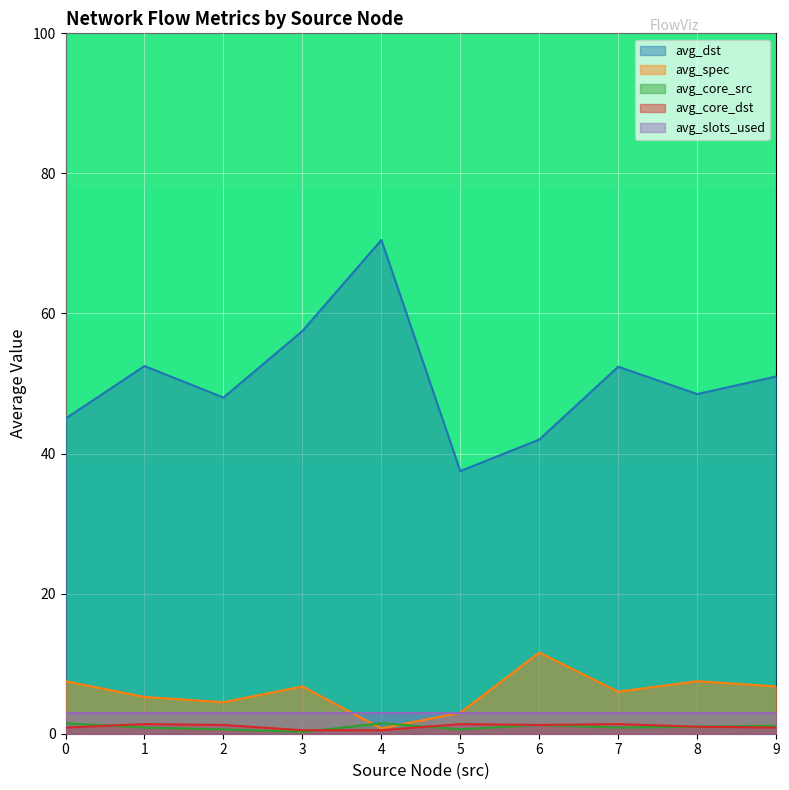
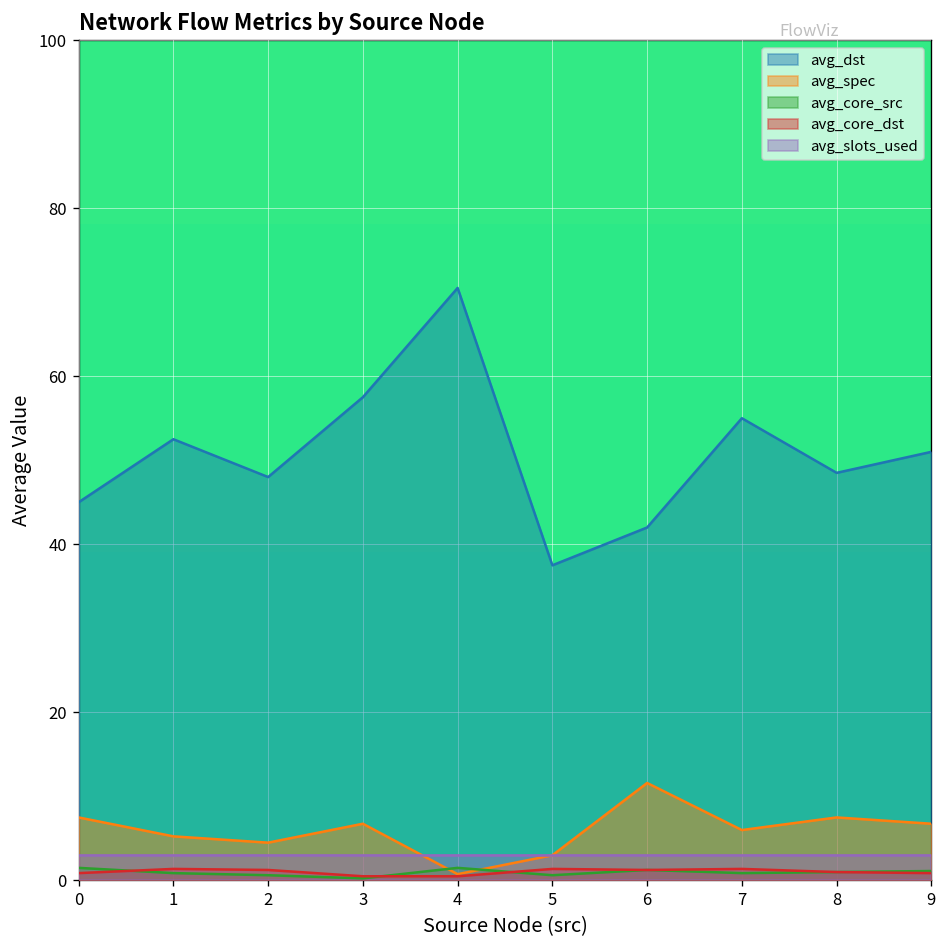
avg_dst, 7: 52 -> 55
